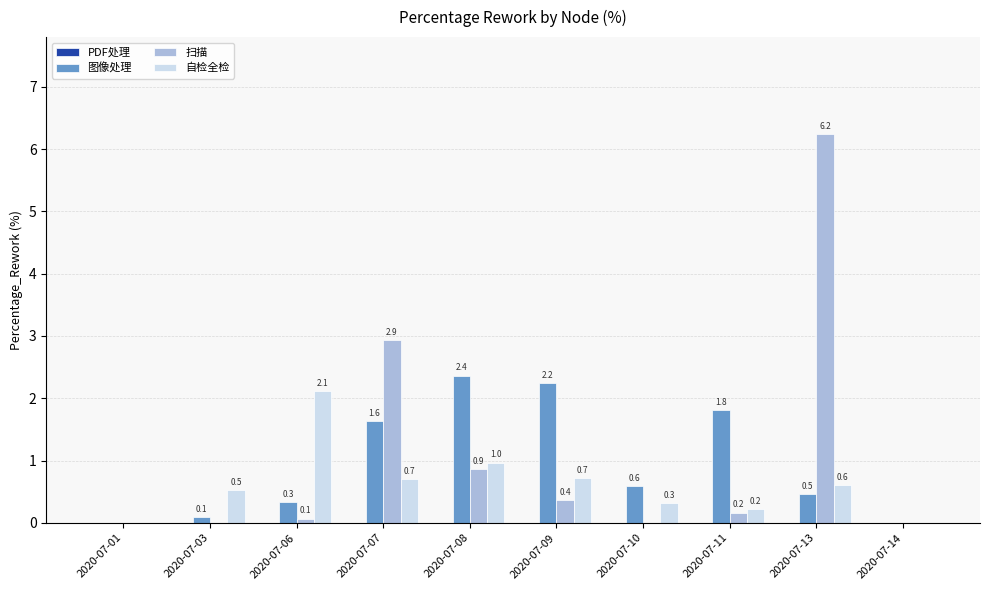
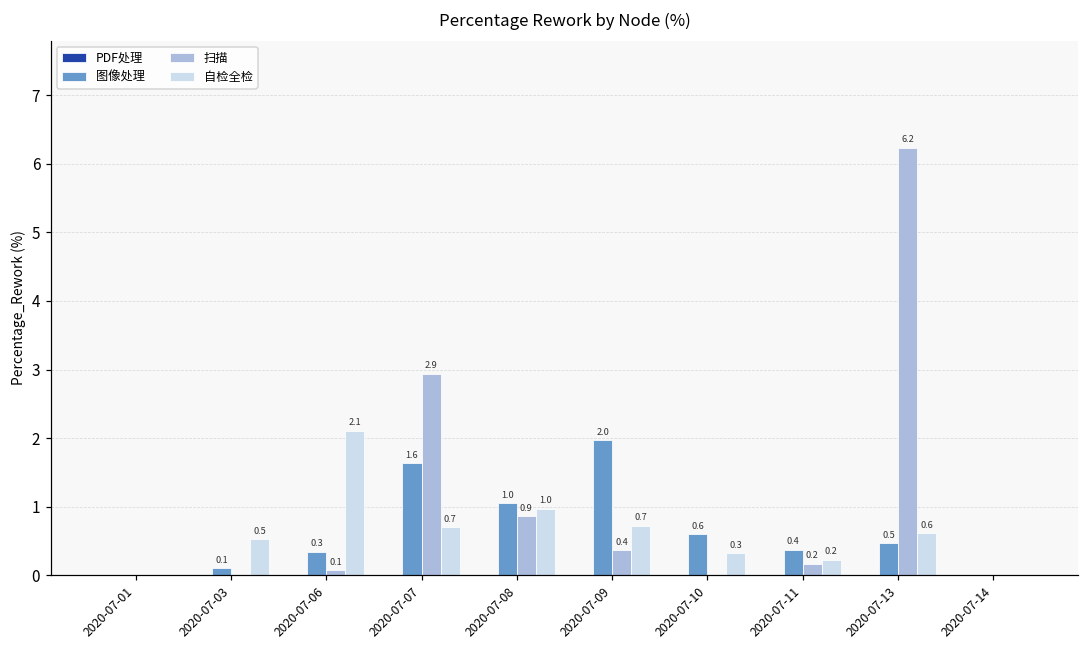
图像处理, 2020-07-08: 2.4 -> 1.0
图像处理, 2020-07-09: 2.2 -> 2.0
图像处理, 2020-07-11: 1.8 -> 0.4
